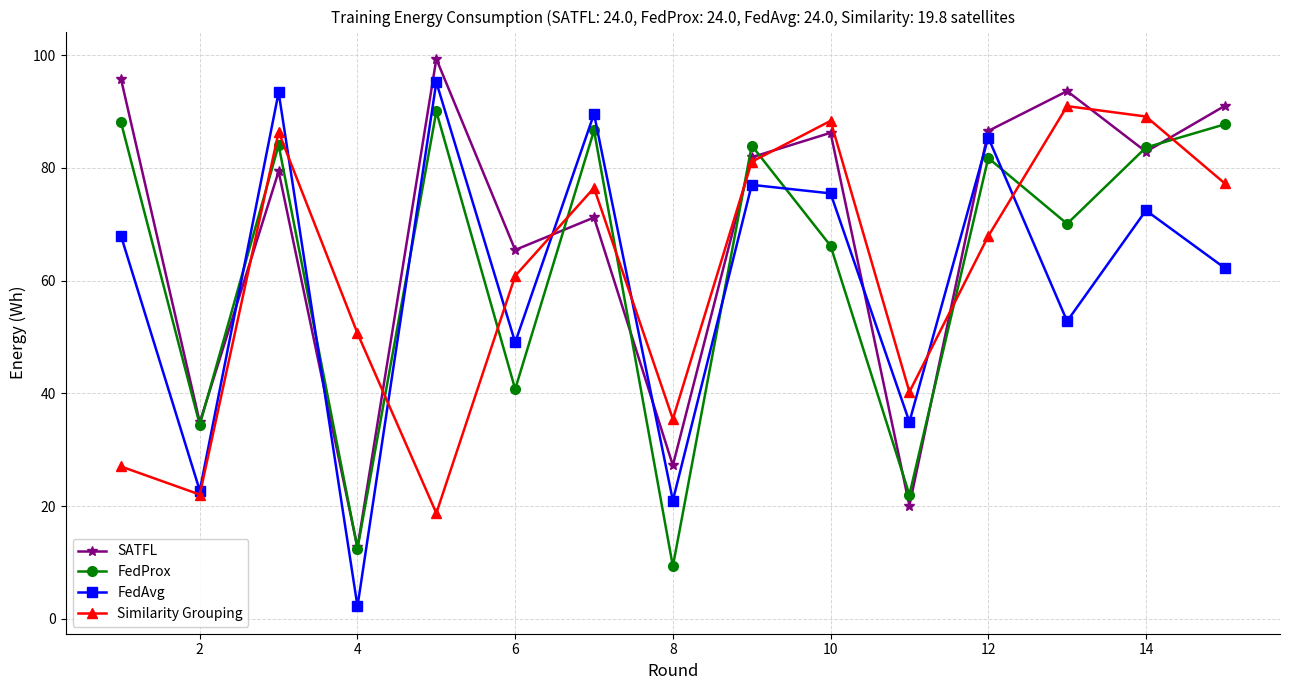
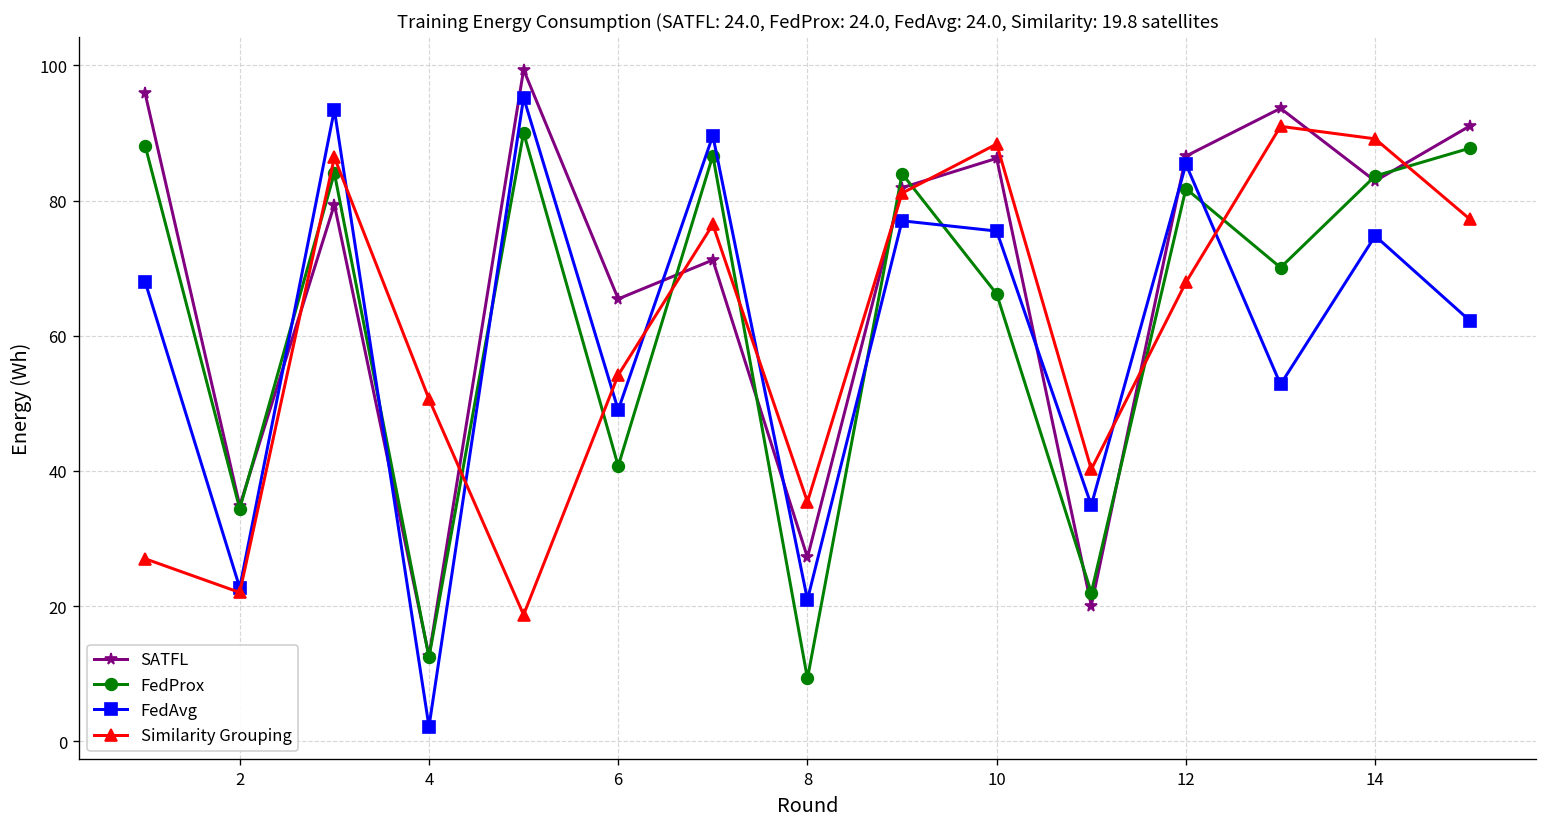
Similarity Grouping, 6: 61 -> 54
FedAvg, 14: 72 -> 75
